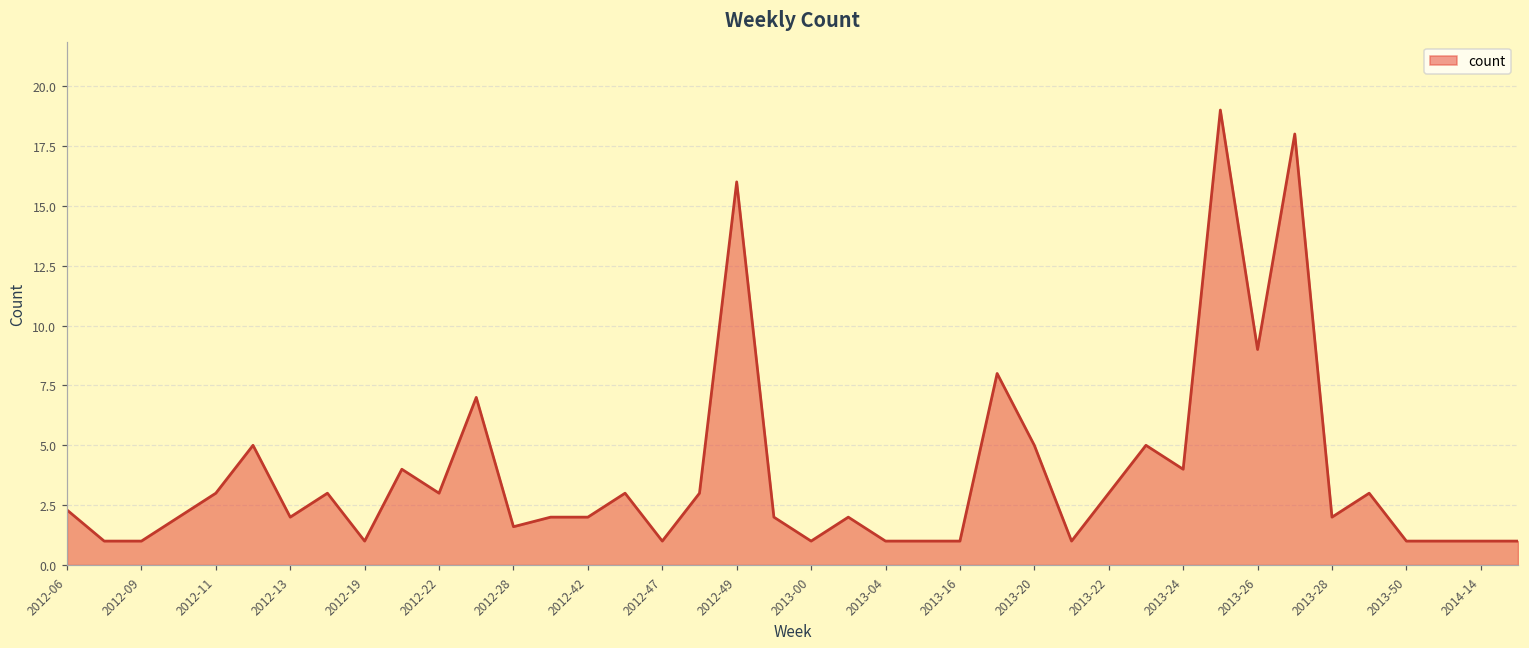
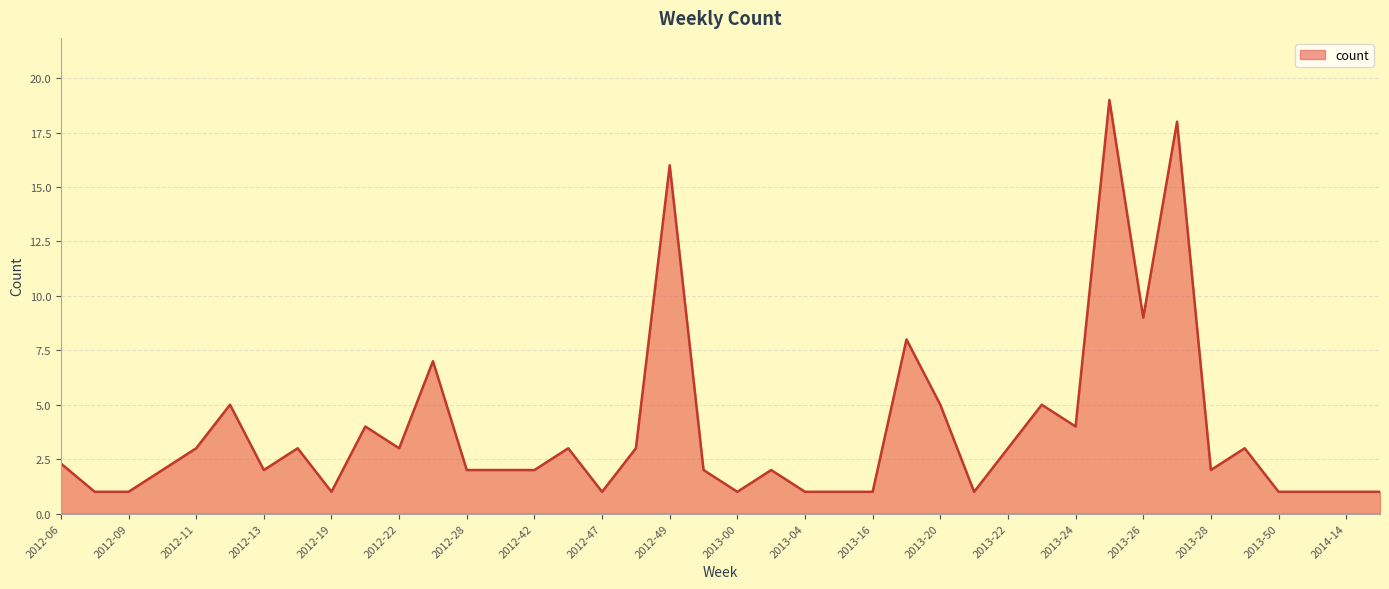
2012-28: 1.6 -> 2.0
